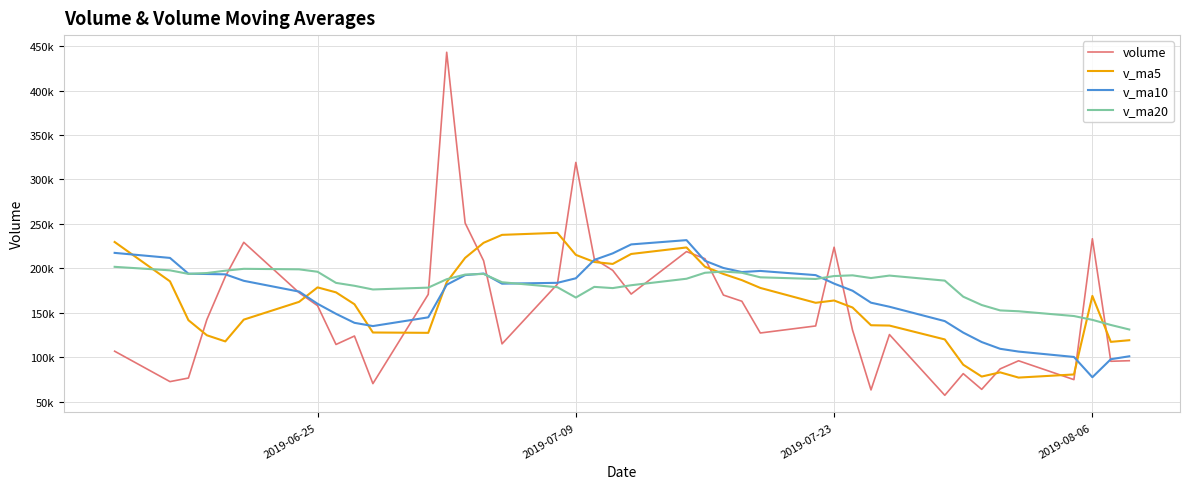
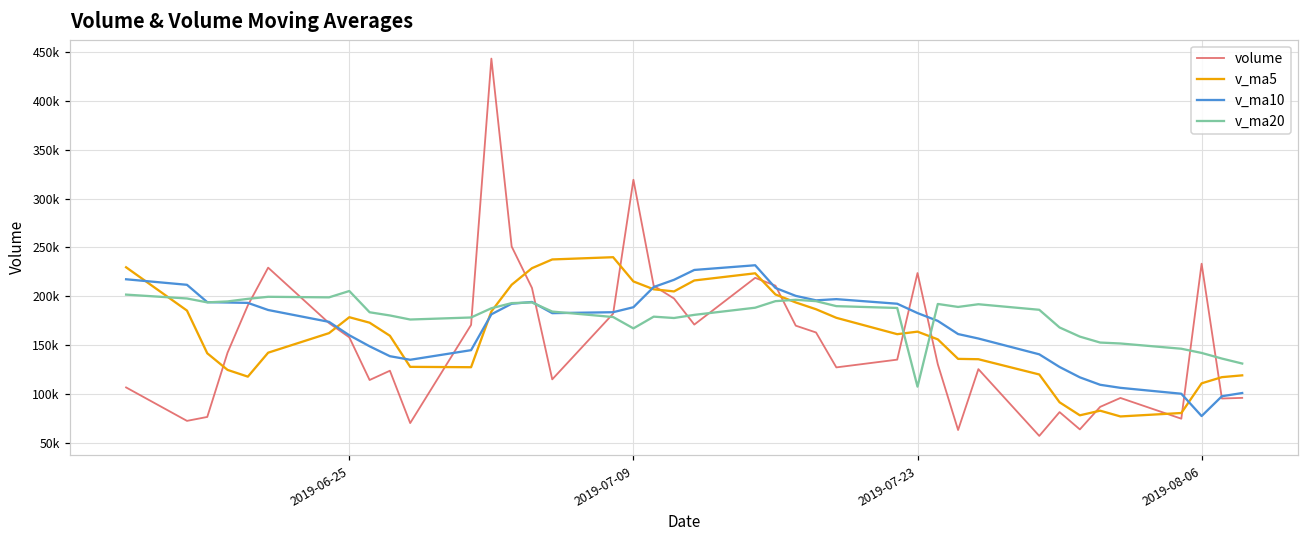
v_ma20, 2019-06-25: 200000 -> 210000
v_ma20, 2019-07-23: 190000 -> 110000
v_ma5, 2019-08-06: 170000 -> 110000
